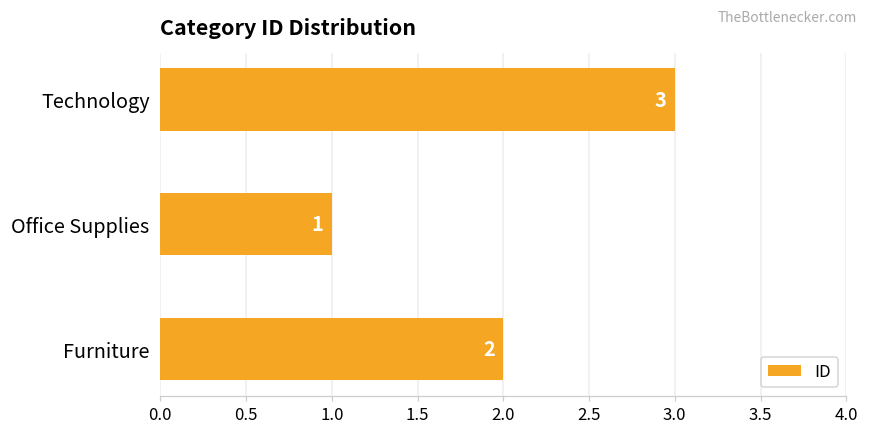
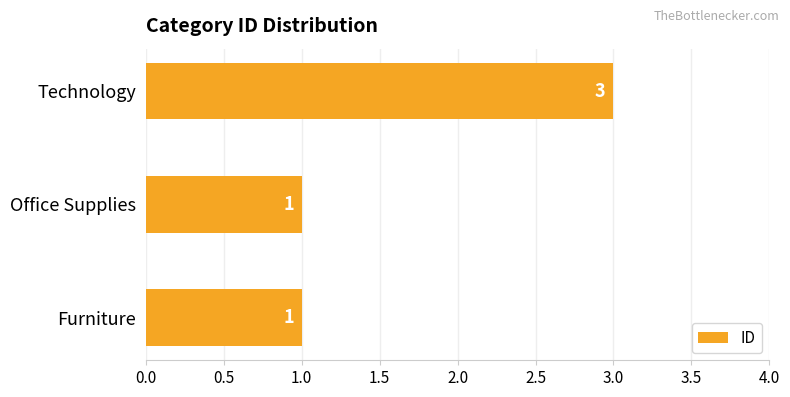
Furniture: 2 -> 1
